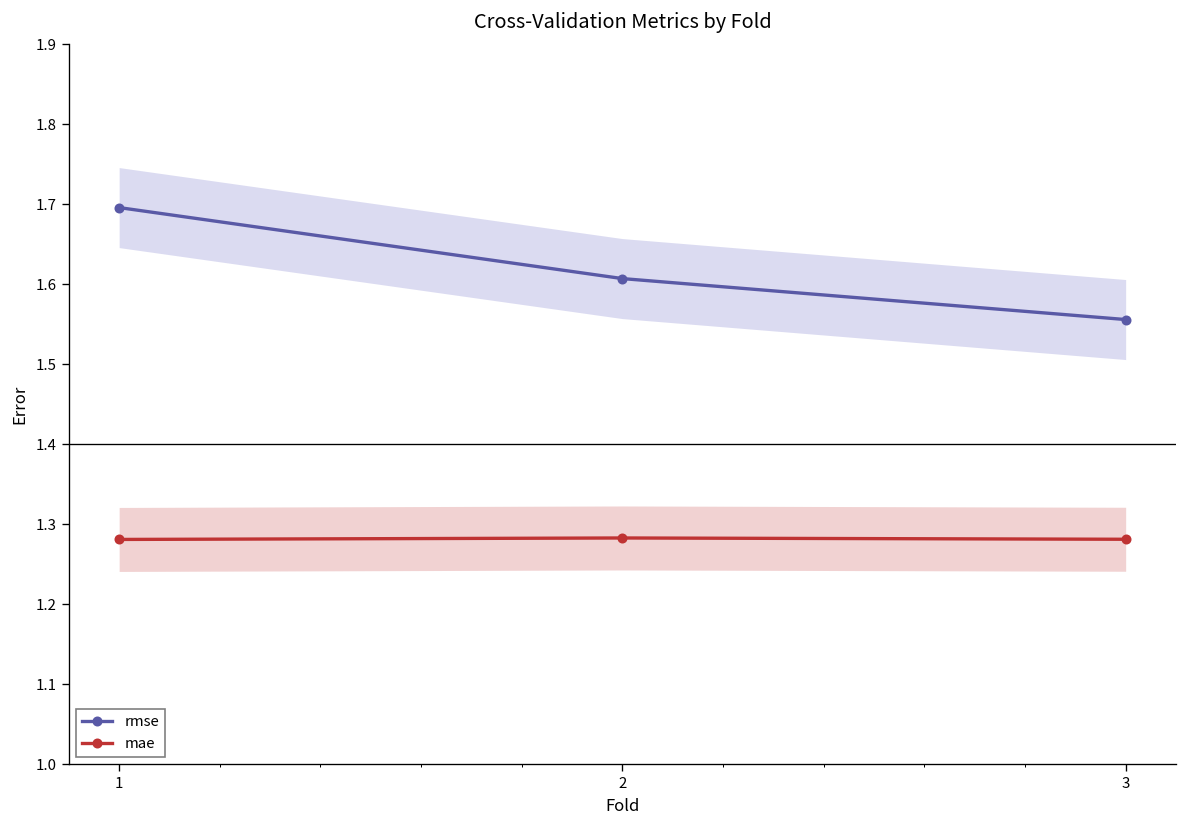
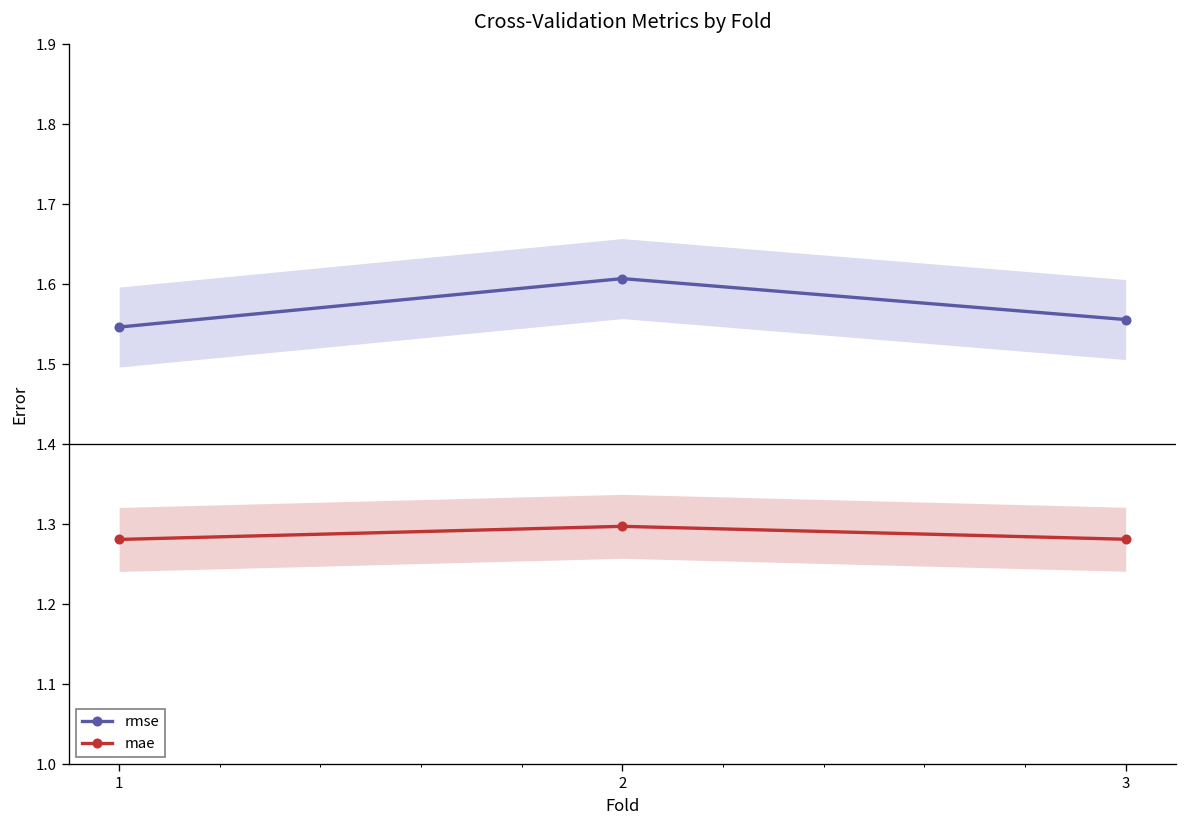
rmse, 1: 1.70 -> 1.55
mae, 2: 1.28 -> 1.30
